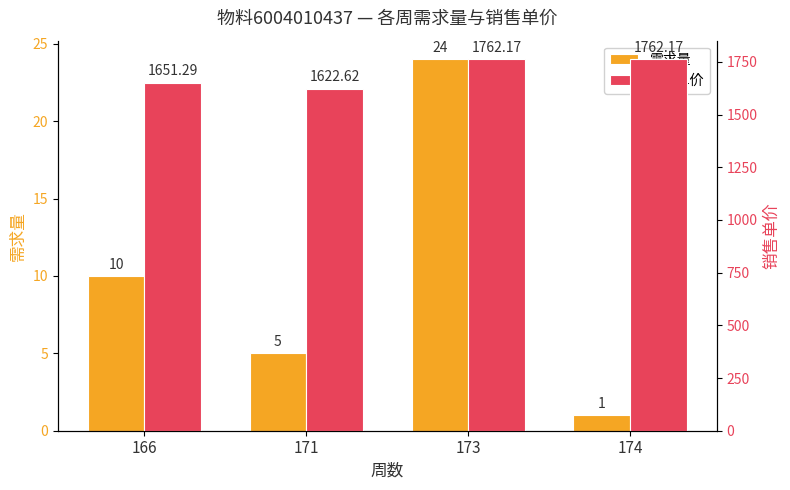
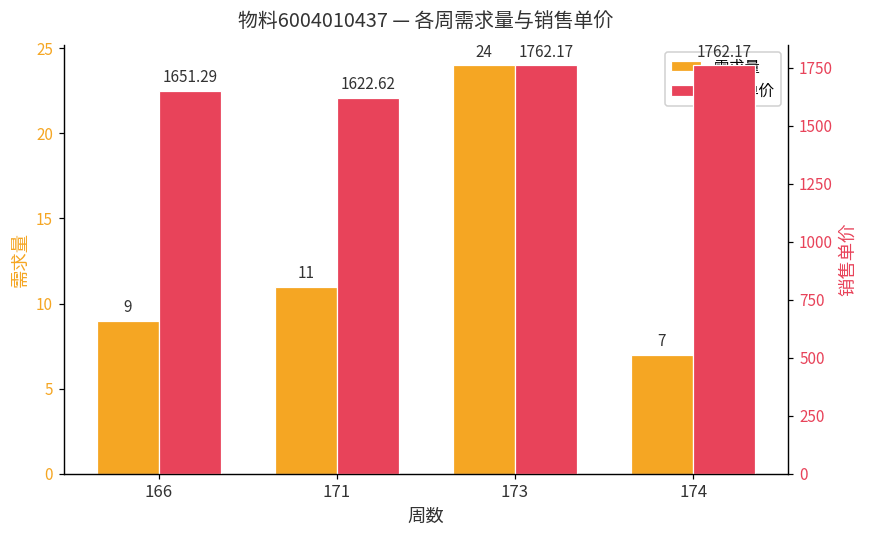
需求量, 166: 10 -> 9
需求量, 171: 5 -> 11
需求量, 174: 1 -> 7
